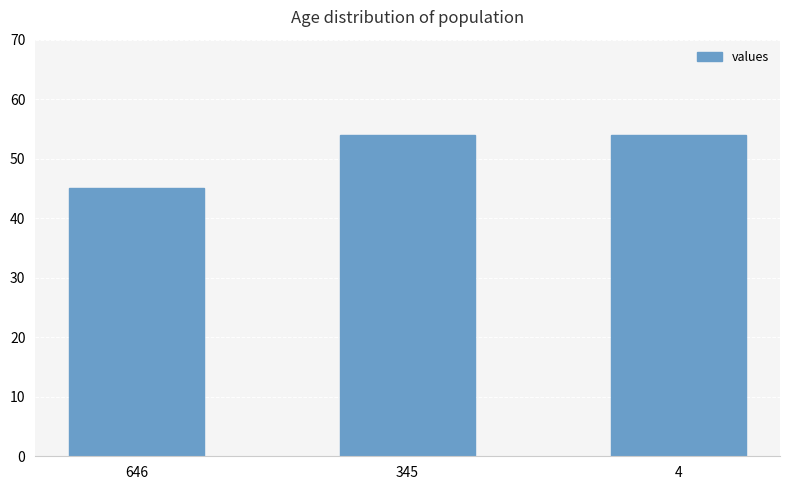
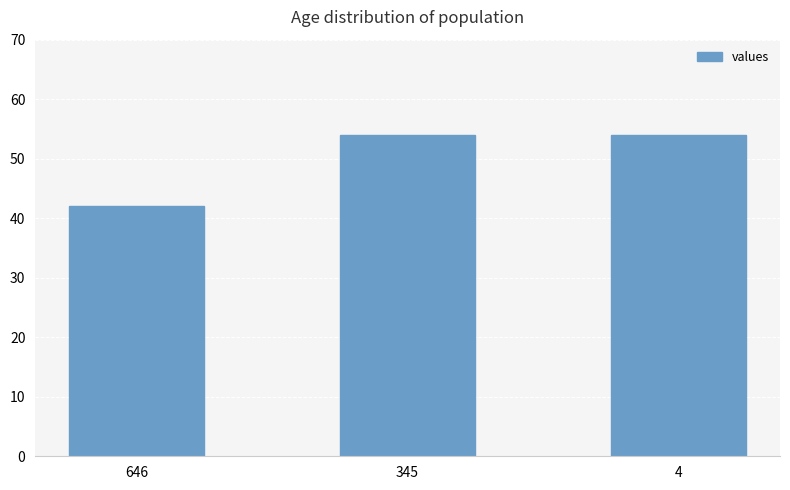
646: 45 -> 42
